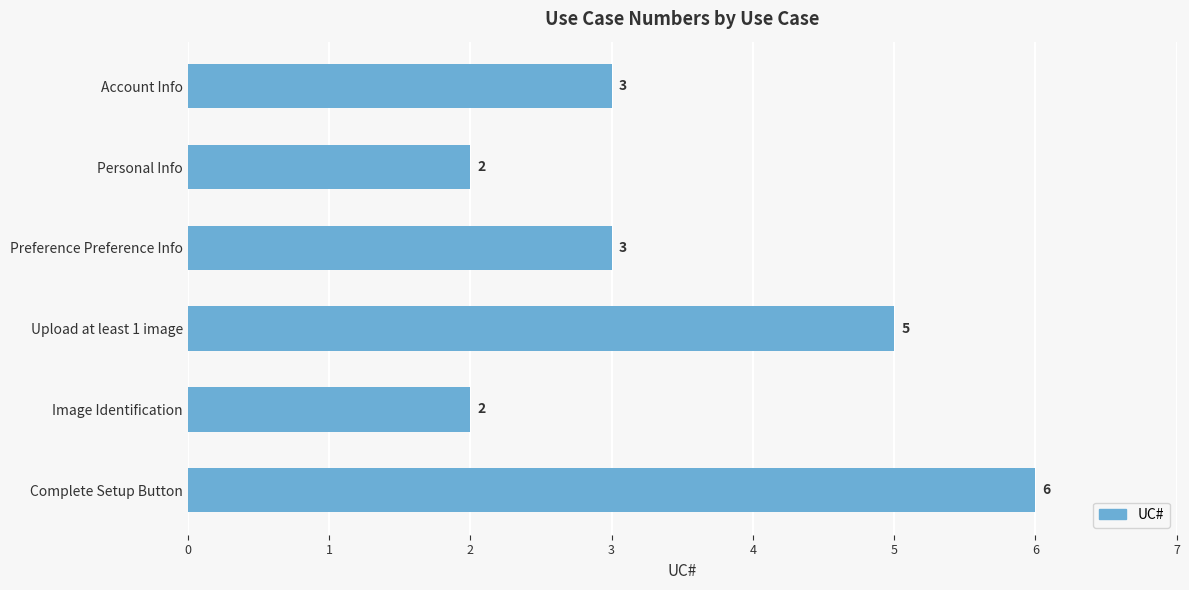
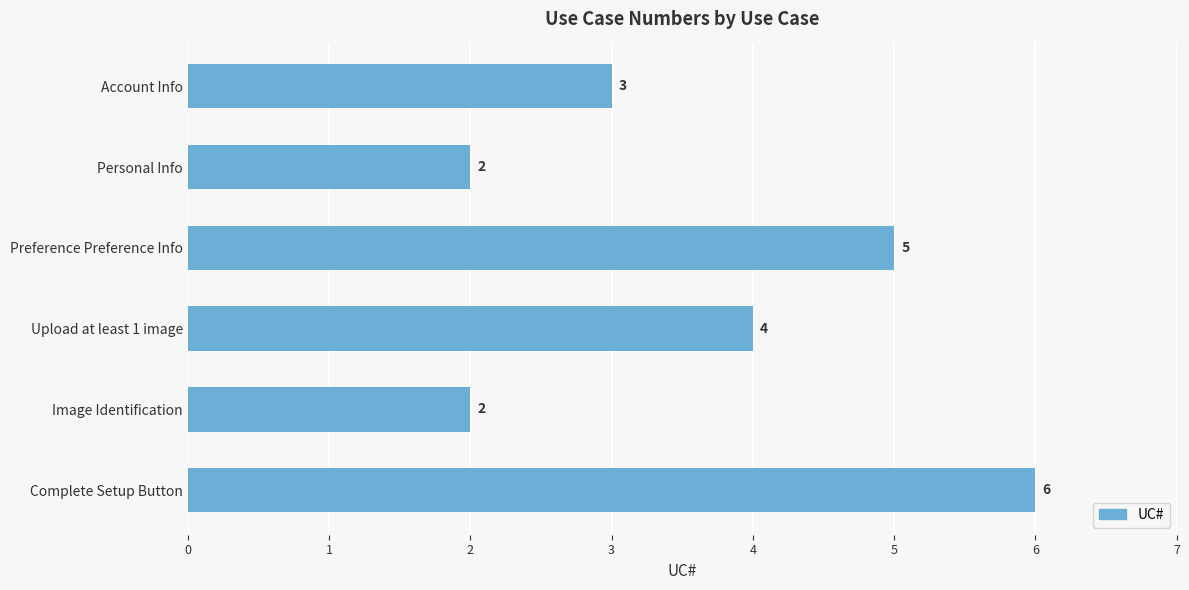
Preference Preference Info: 3 -> 5
Upload at least 1 image: 5 -> 4
